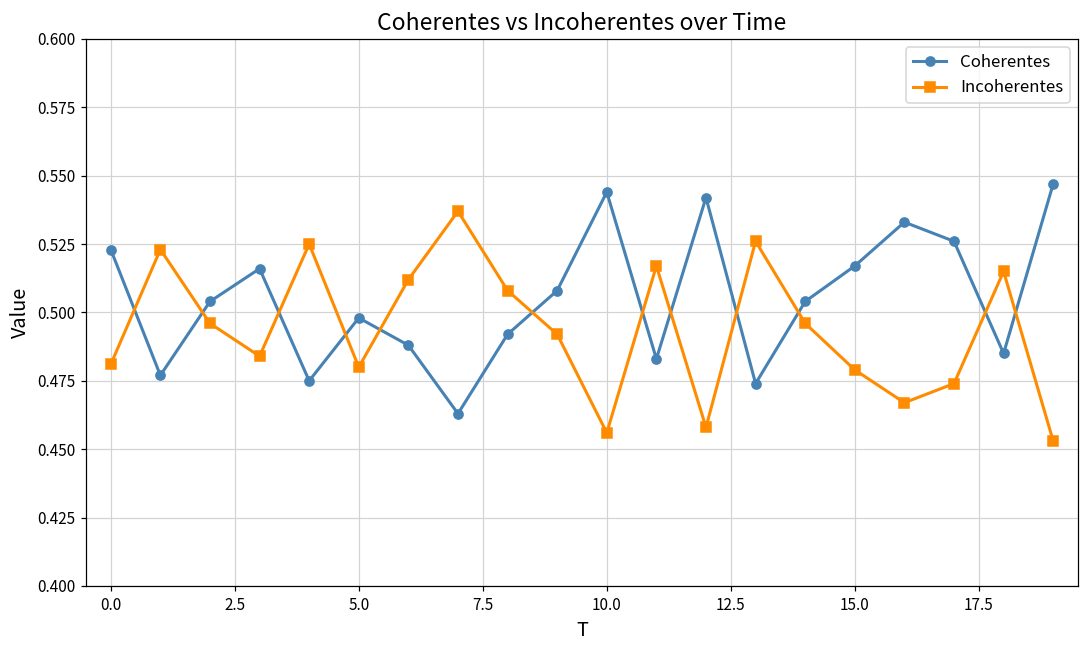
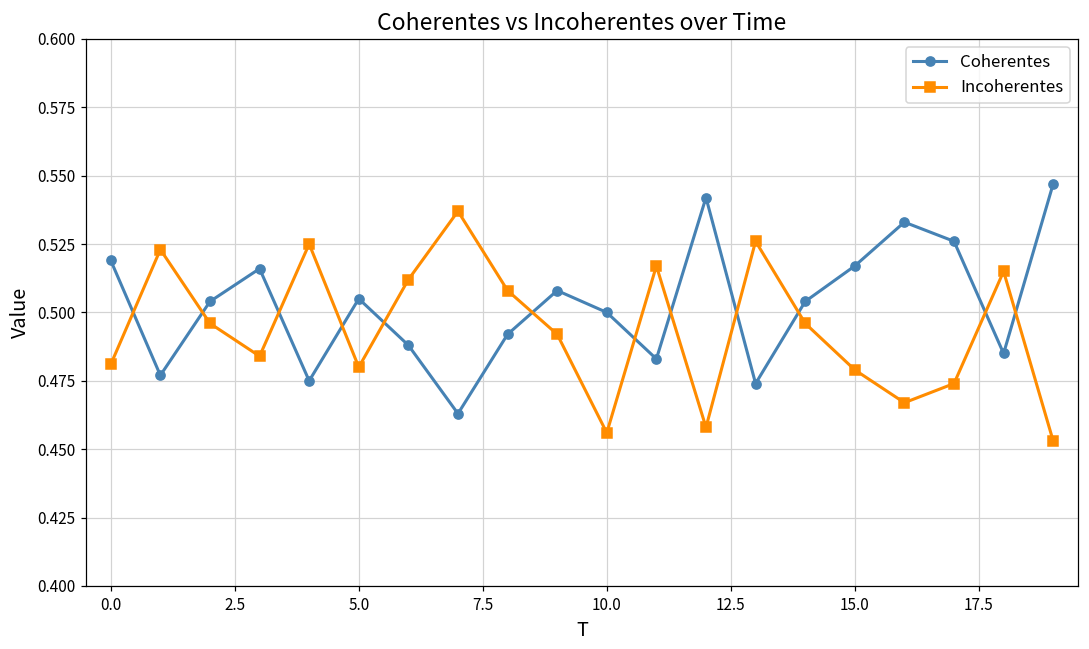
Coherentes, 0.0: 0.523 -> 0.519
Coherentes, 5.0: 0.498 -> 0.505
Coherentes, 10.0: 0.544 -> 0.500
